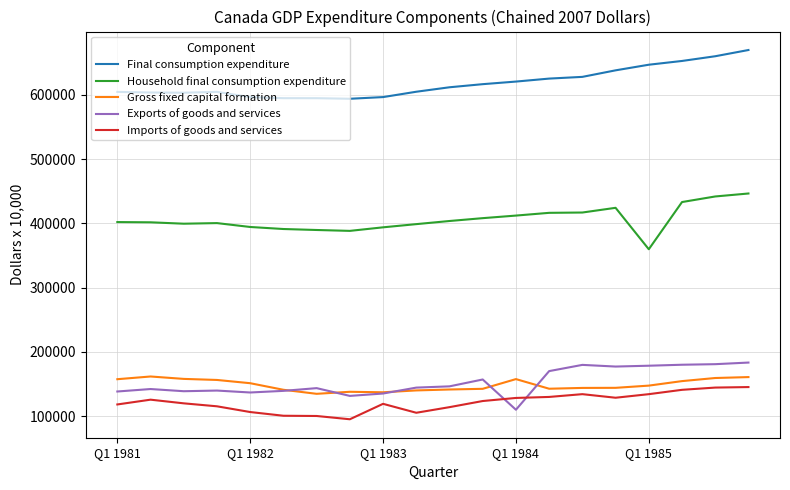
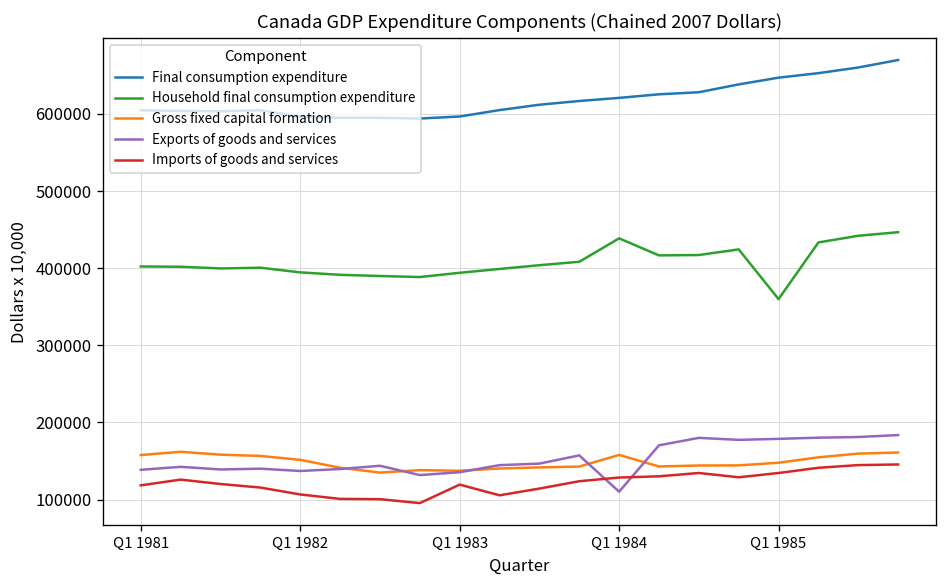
Household final consumption expenditure, Q1 1984: 410000 -> 440000
